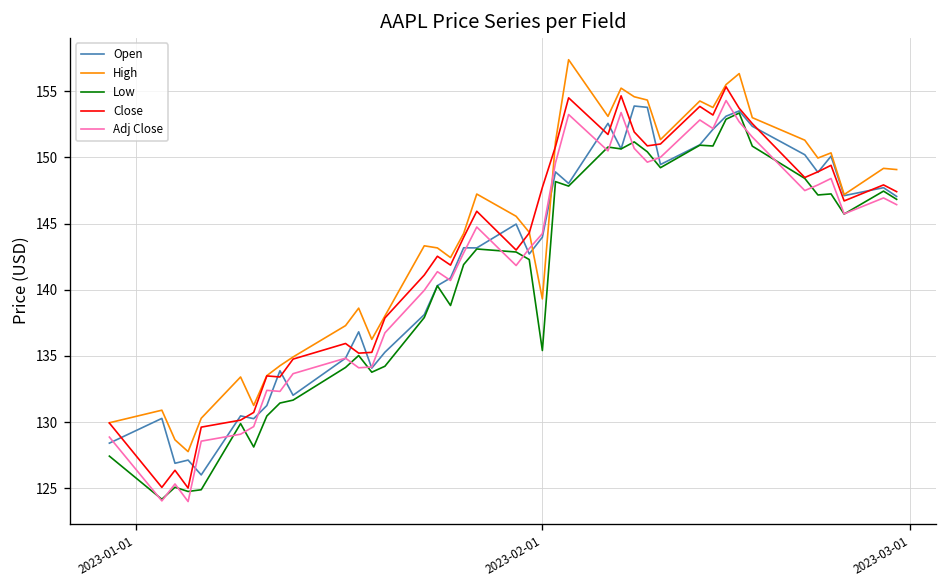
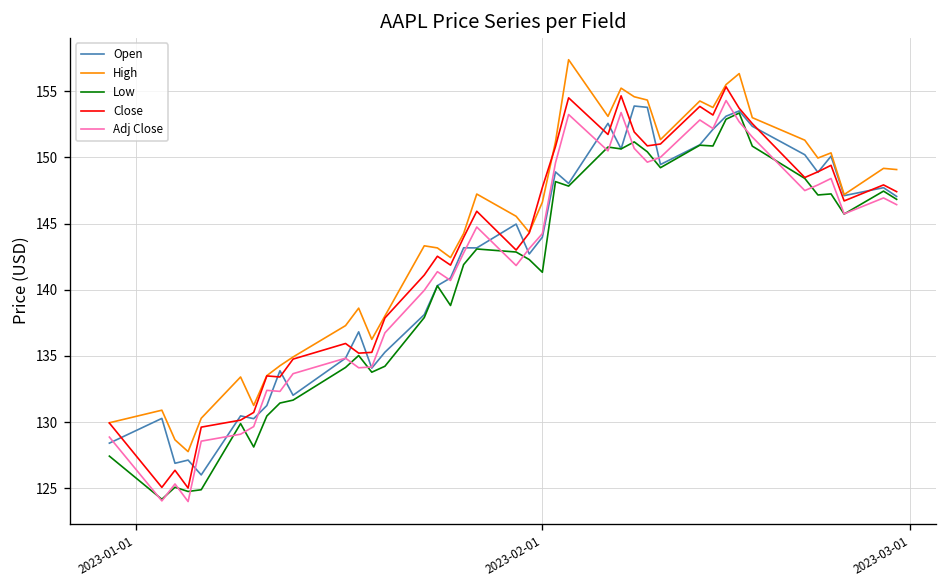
High, 2023-02-01: 139.3 -> 146.6
Low, 2023-02-01: 135.4 -> 141.3
